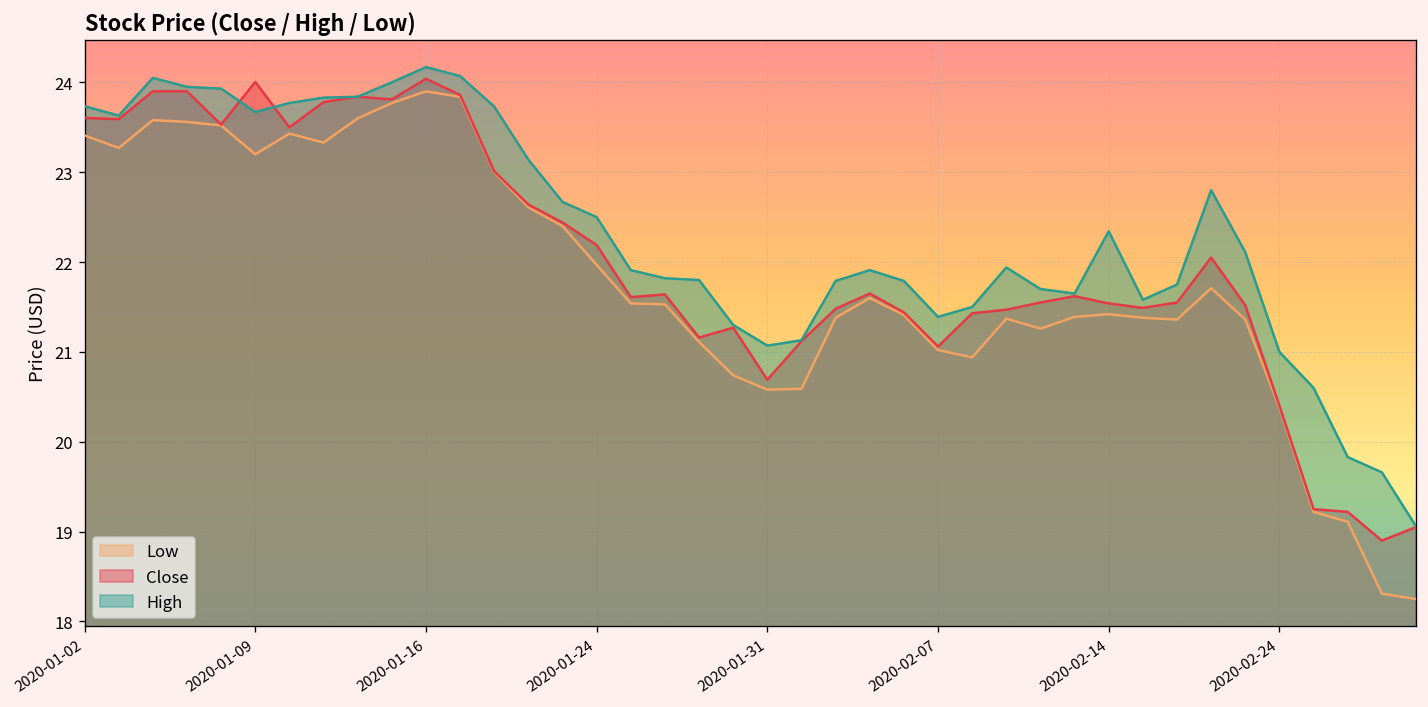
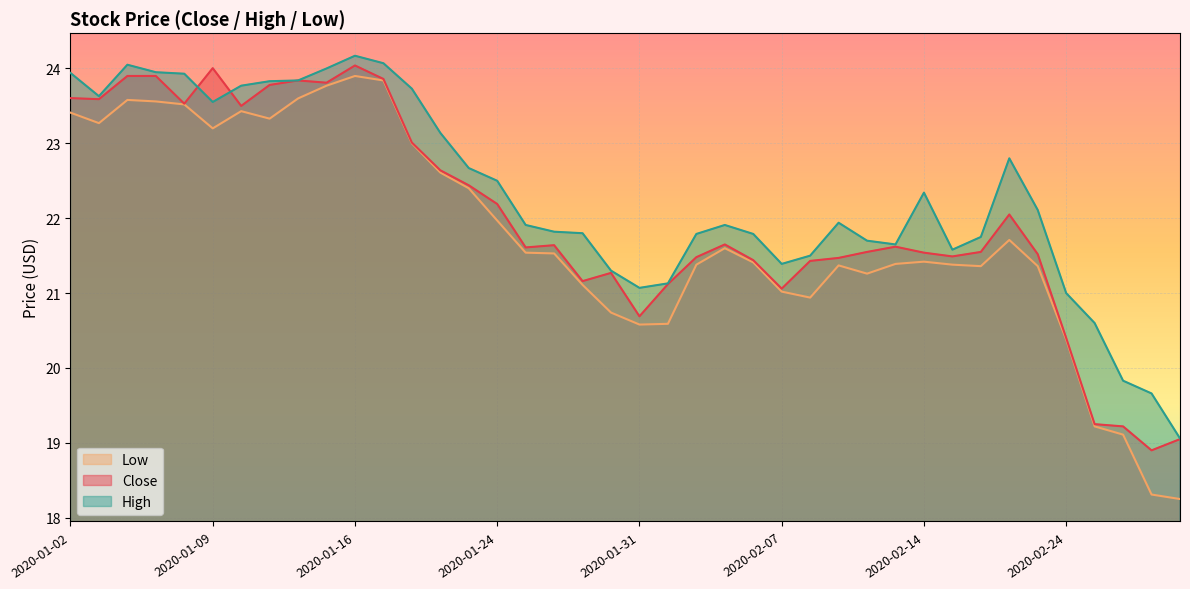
High, 2020-01-02: 23.7 -> 23.9
High, 2020-01-09: 23.7 -> 23.6
